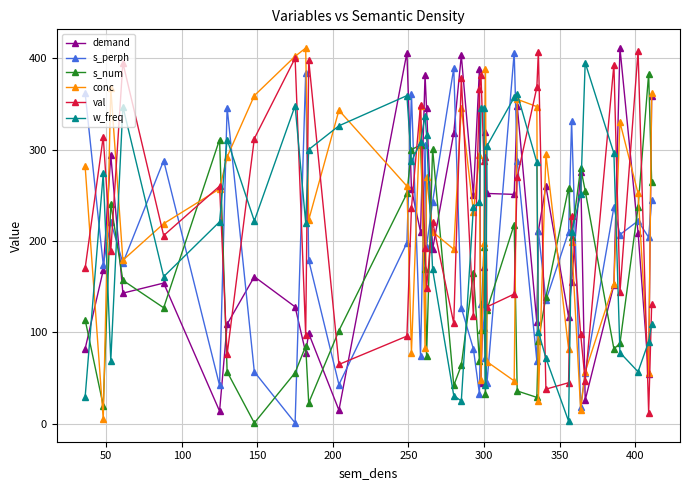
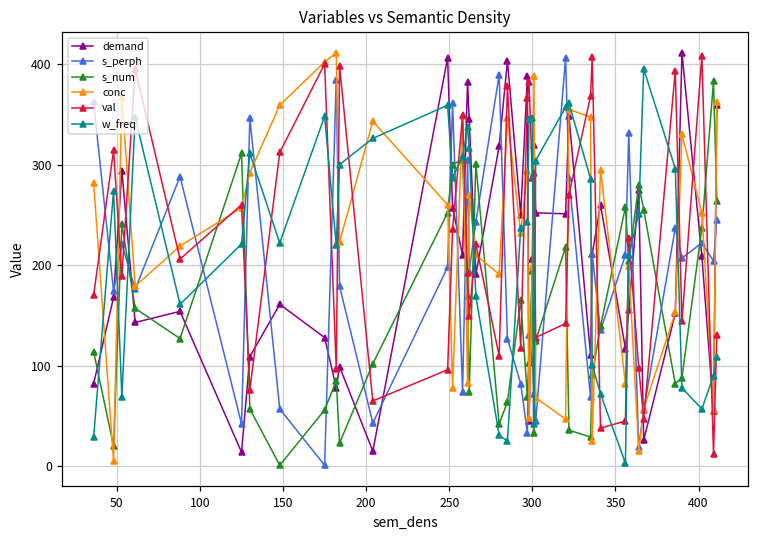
demand, 300: 170 -> 210
